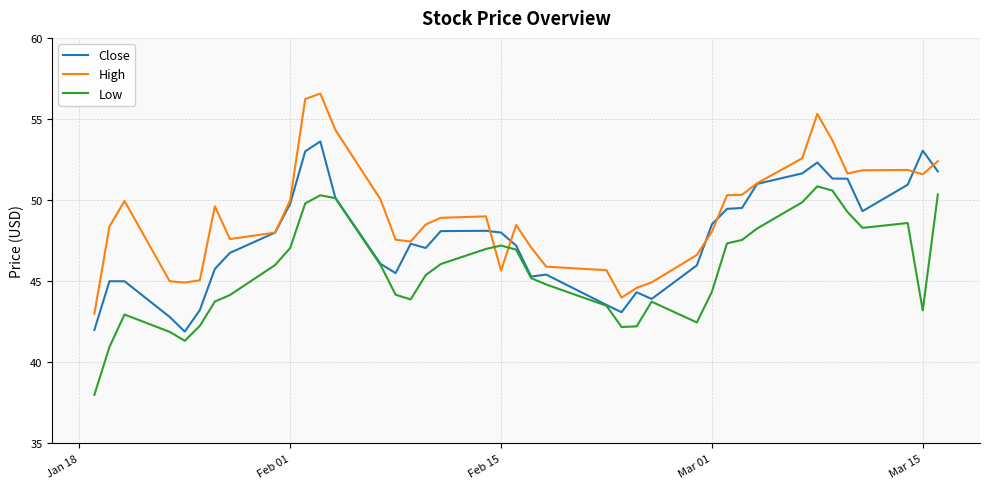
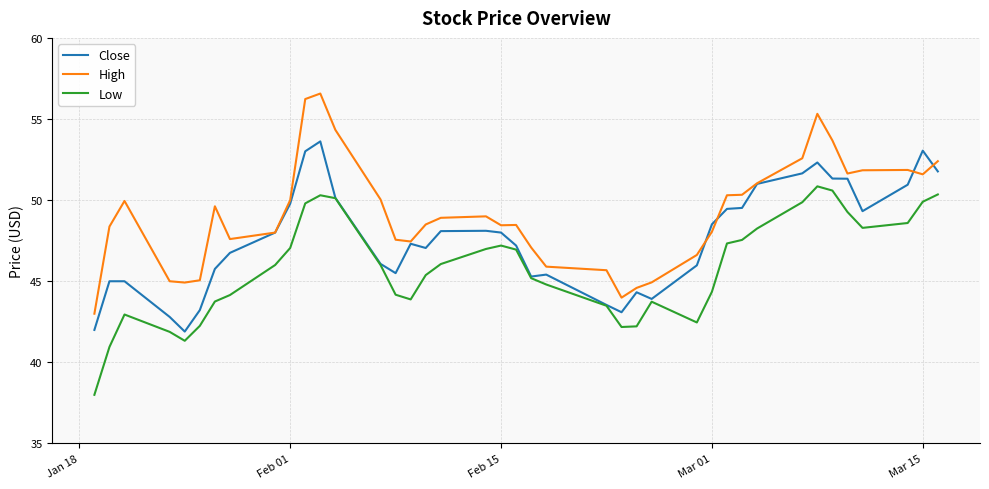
High, Feb 15: 45.7 -> 48.5
Low, Mar 15: 43.2 -> 49.9
